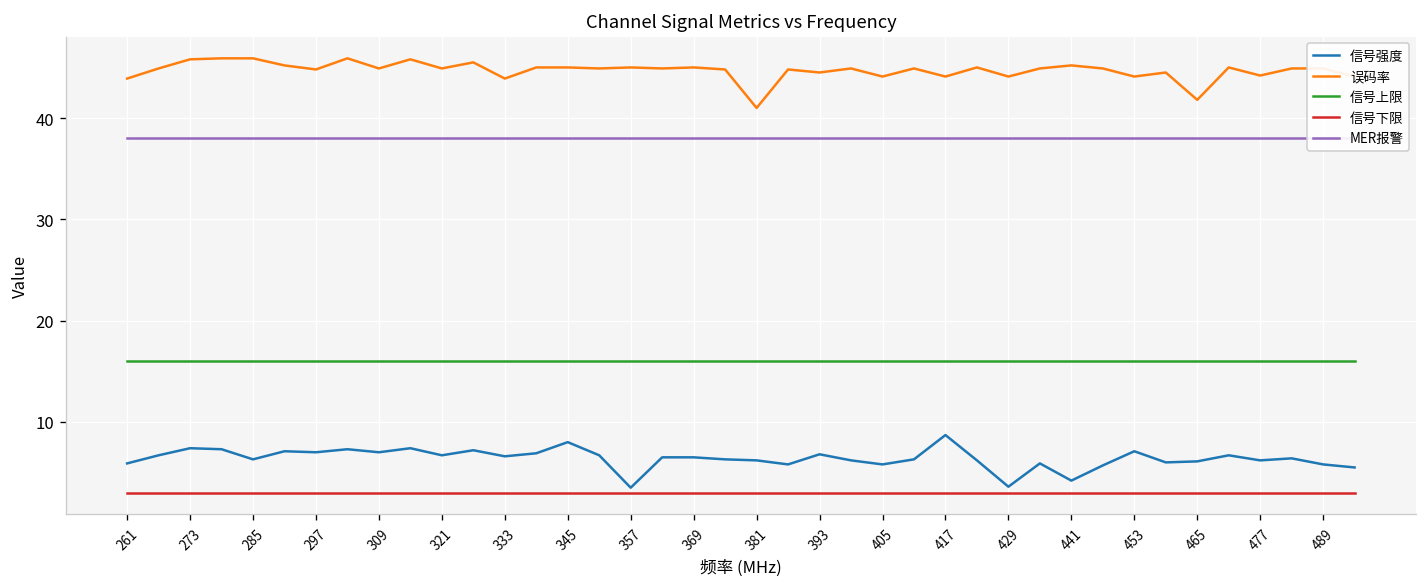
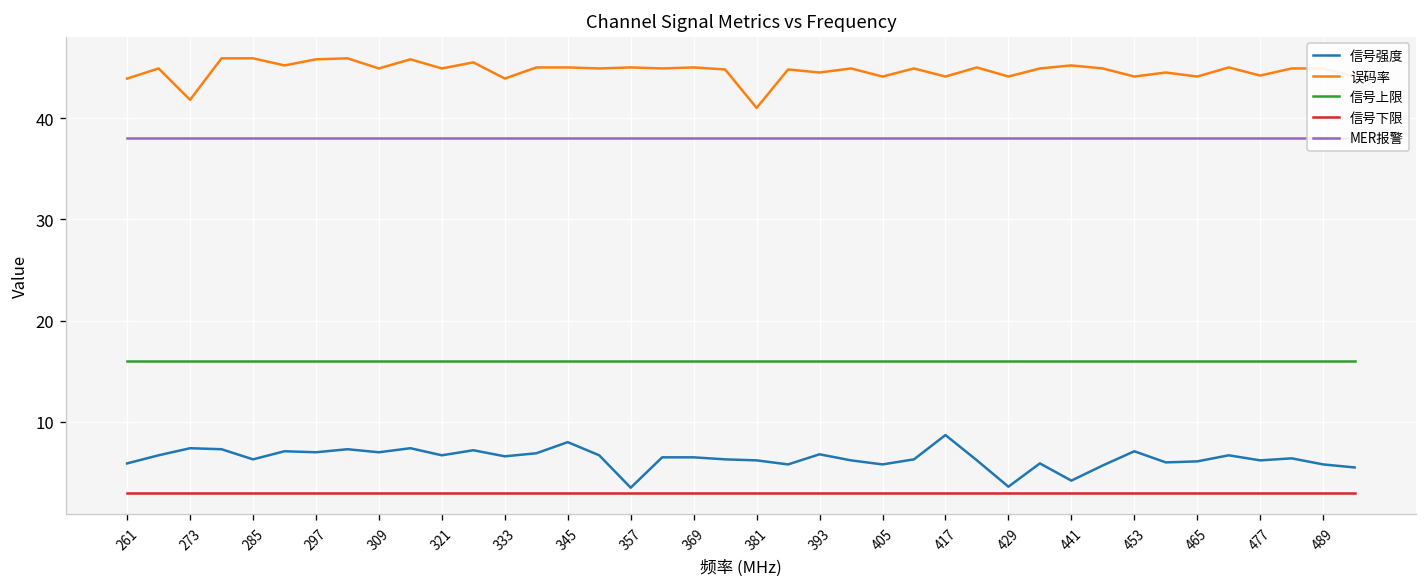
误码率, 273: 46 -> 42
误码率, 297: 45 -> 46
误码率, 465: 42 -> 44
